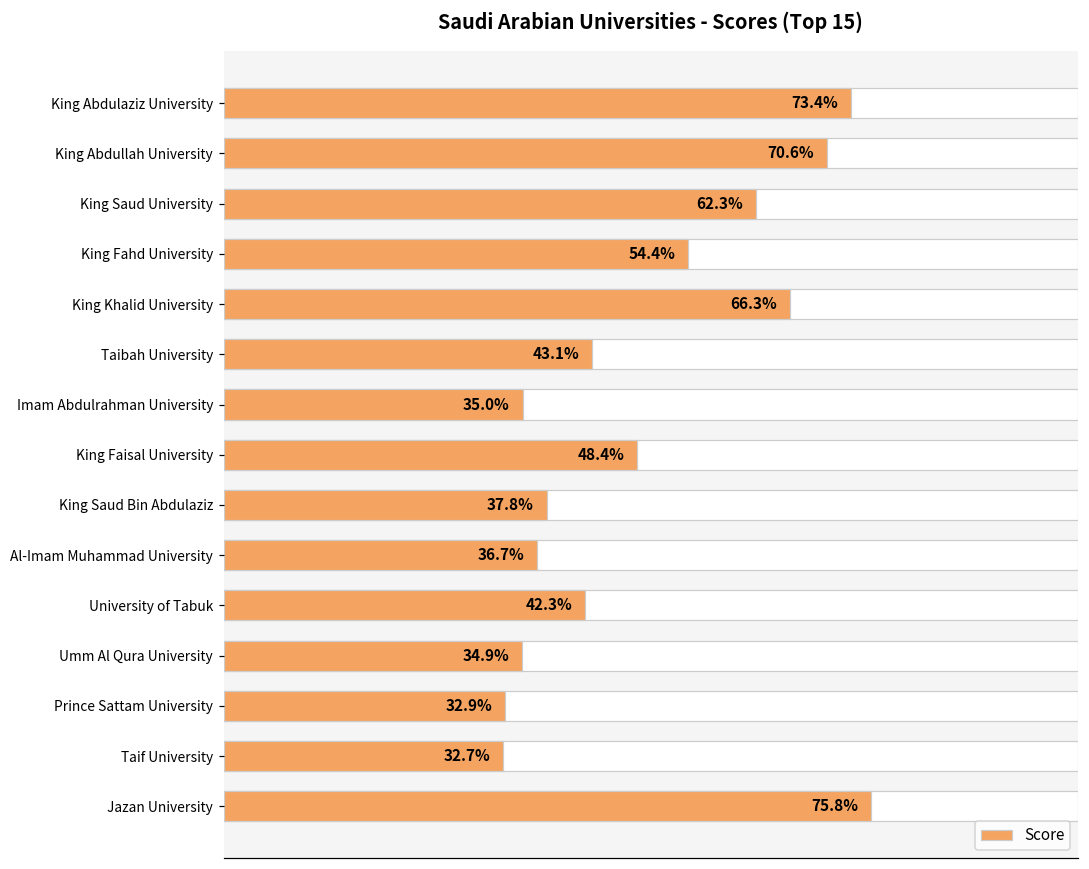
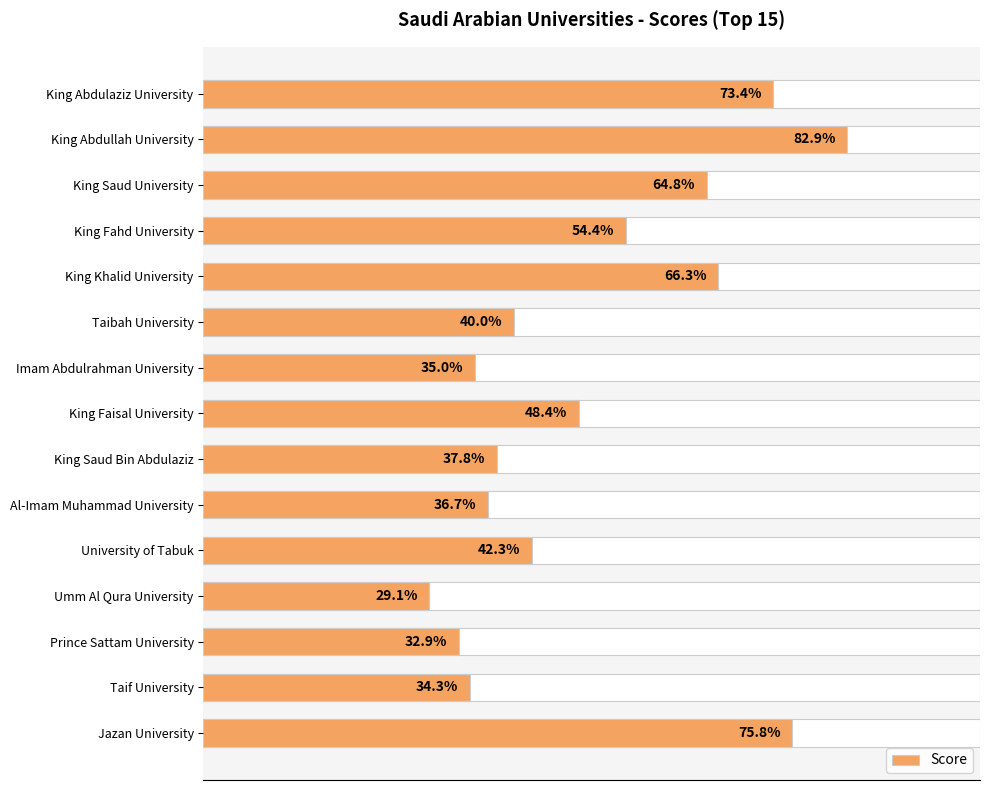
Score, King Abdullah University: 70.6% -> 82.9%
Score, King Saud University: 62.3% -> 64.8%
Score, Taibah University: 43.1% -> 40.0%
Score, Umm Al Qura University: 34.9% -> 29.1%
Score, Taif University: 32.7% -> 34.3%
